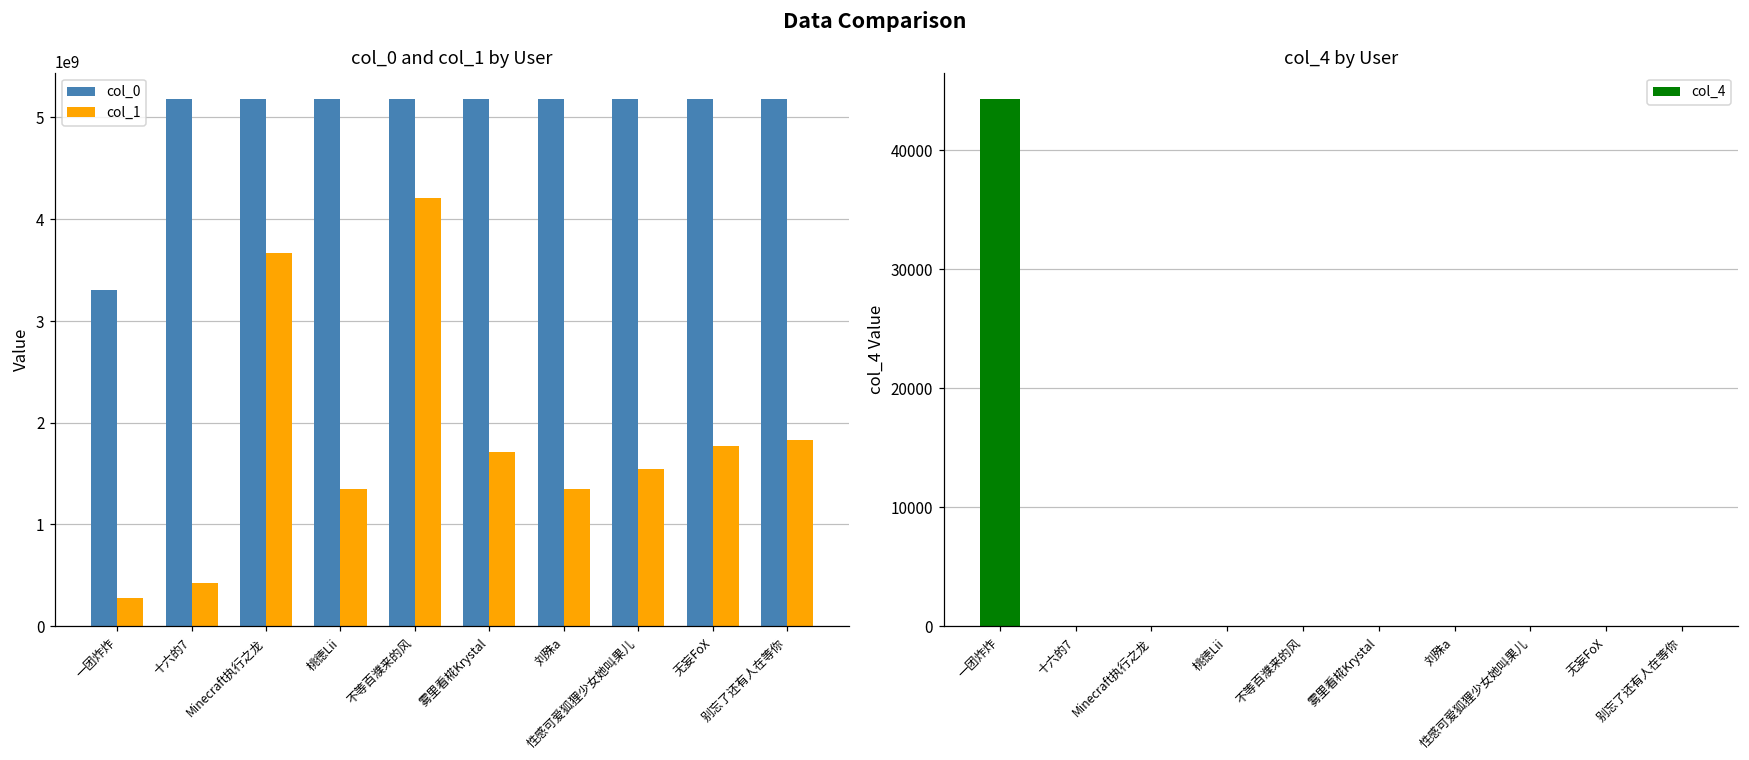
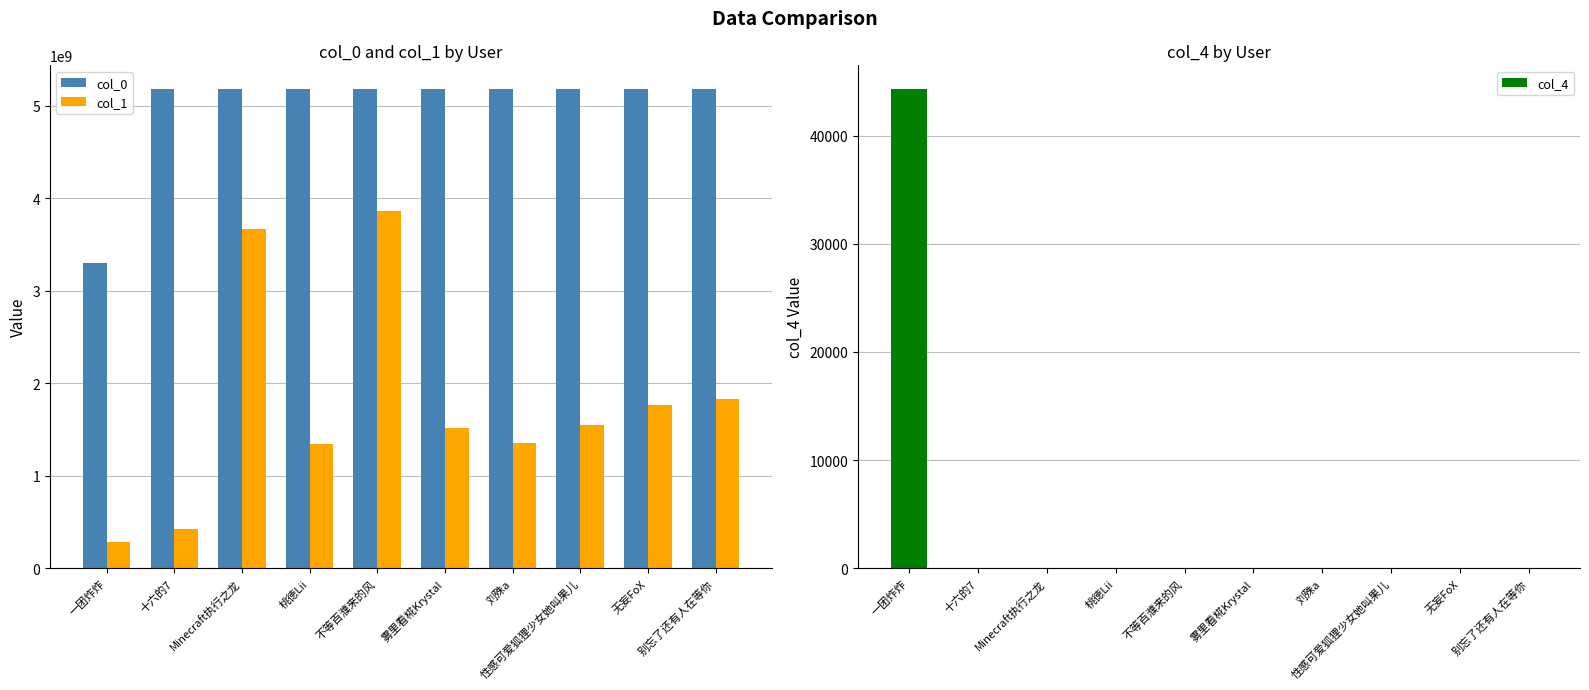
col_0 and col_1 by User, col_1, 不等百濮来的风: 4200000000 -> 3900000000
col_0 and col_1 by User, col_1, 雾里看椛Krystal: 1700000000 -> 1500000000
